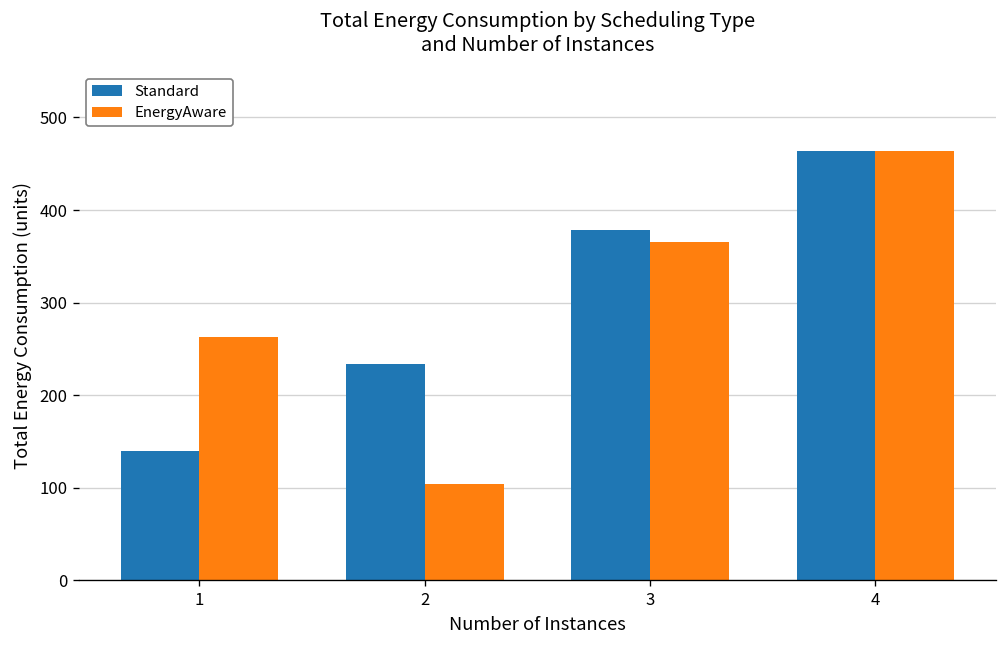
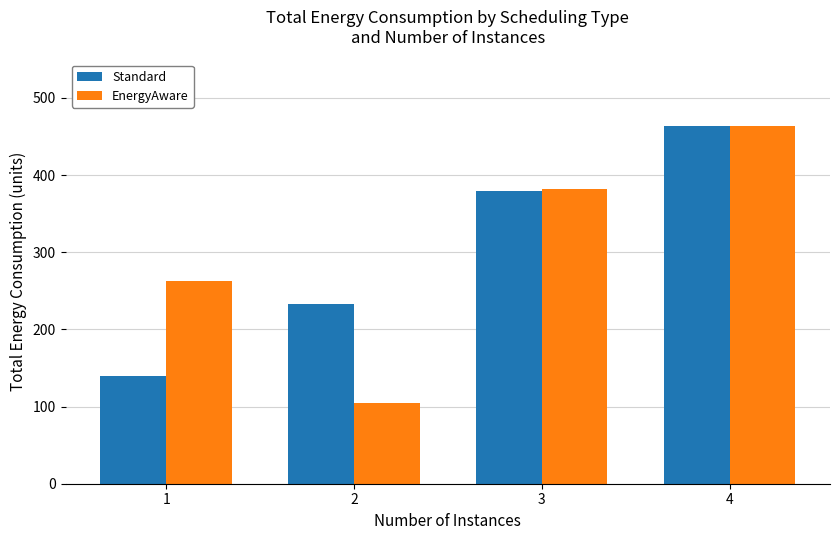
EnergyAware, 3: 370 -> 380
